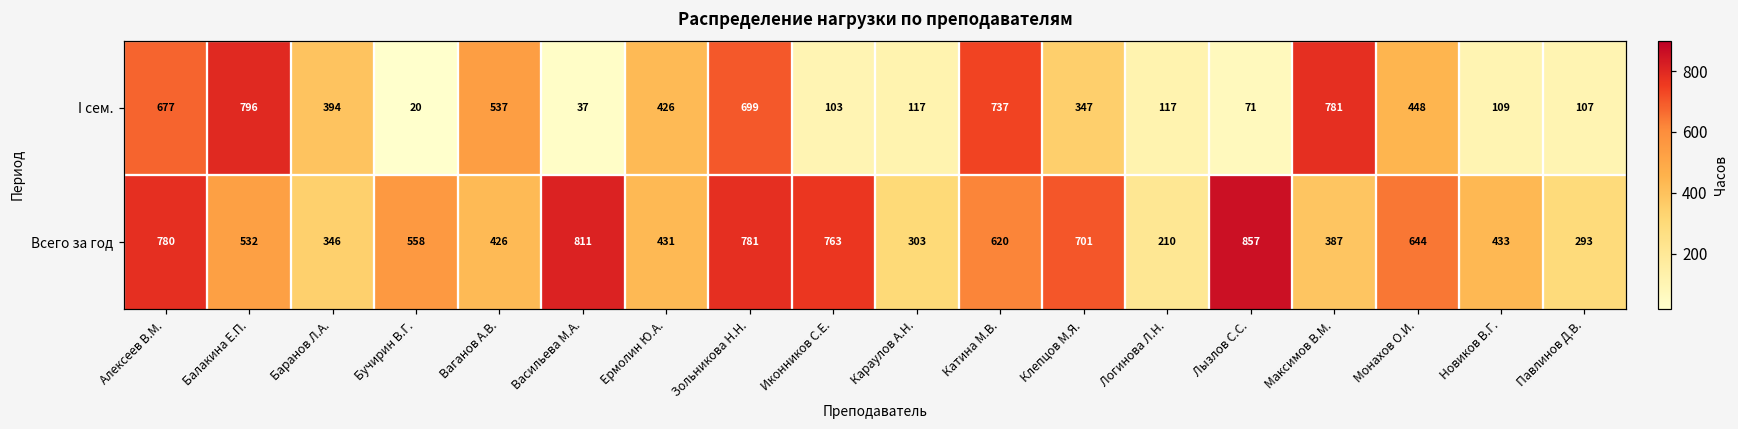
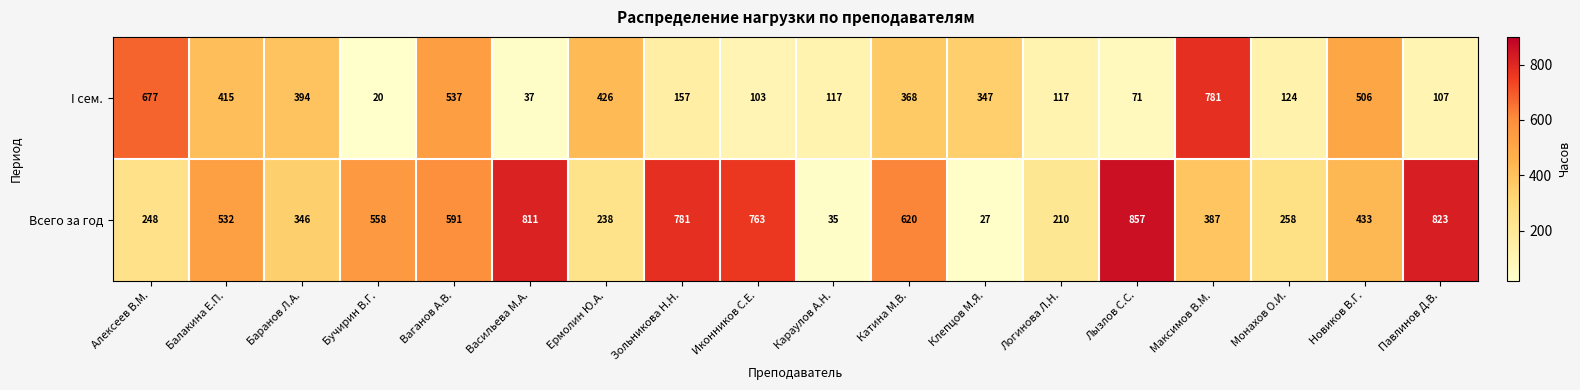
I сем., Балакина Е.П.: 796 -> 415
I сем., Зольникова Н.Н.: 699 -> 157
I сем., Катина М.В.: 737 -> 368
I сем., Монахов О.И.: 448 -> 124
I сем., Новиков В.Г.: 109 -> 506
Всего за год, Алексеев В.М.: 780 -> 248
Всего за год, Ваганов А.В.: 426 -> 591
Всего за год, Ермолин Ю.А.: 431 -> 238
Всего за год, Караулов А.Н.: 303 -> 35
Всего за год, Клепцов М.Я.: 701 -> 27
Всего за год, Монахов О.И.: 644 -> 258
Всего за год, Павлинов Д.В.: 293 -> 823
